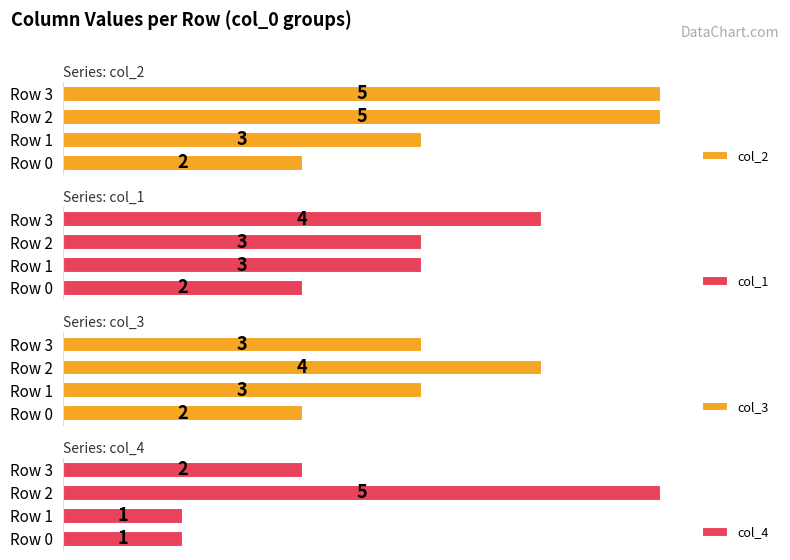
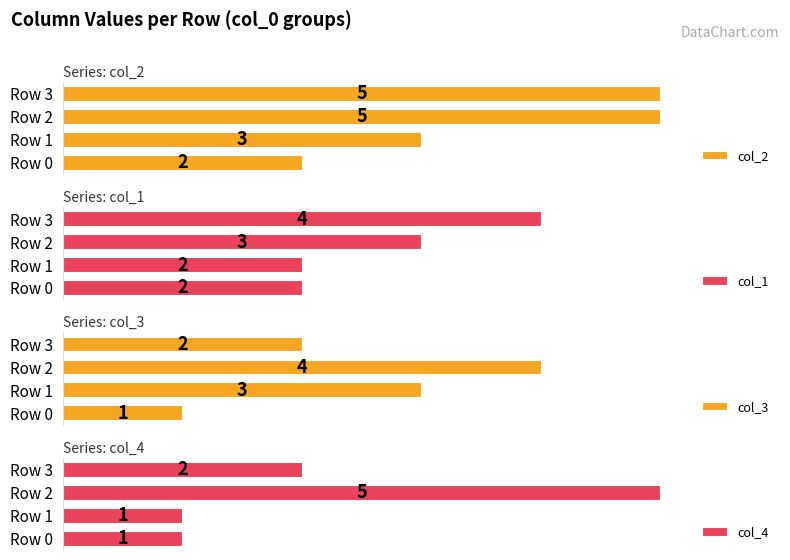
Series: col_1, Row 1: 3 -> 2
Series: col_3, Row 3: 3 -> 2
Series: col_3, Row 0: 2 -> 1
